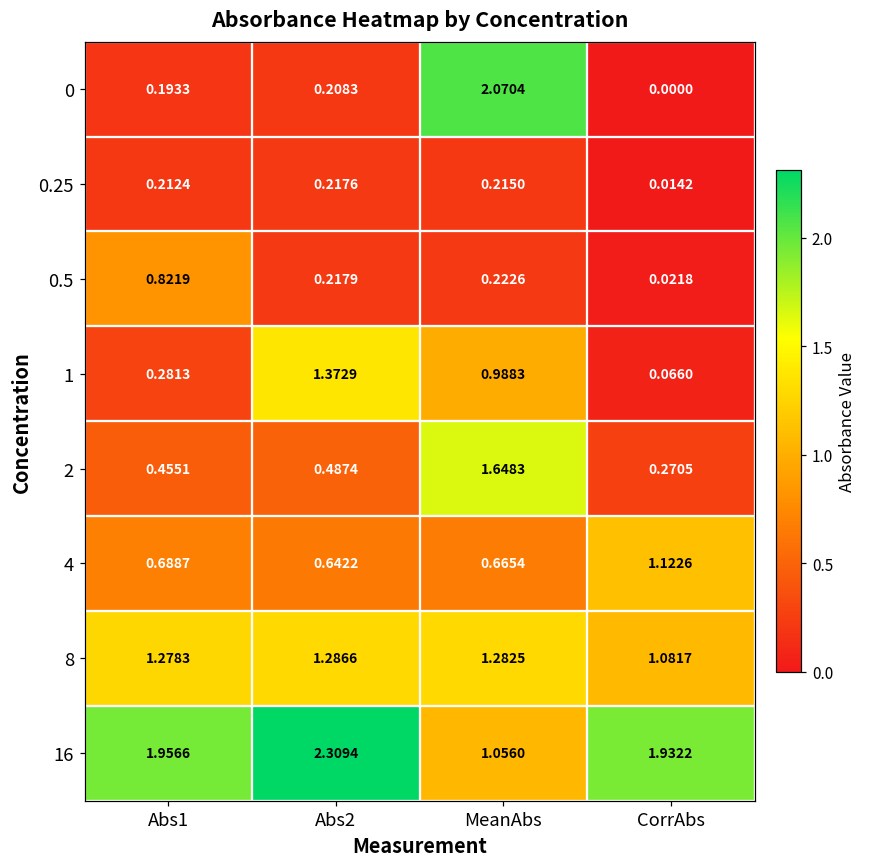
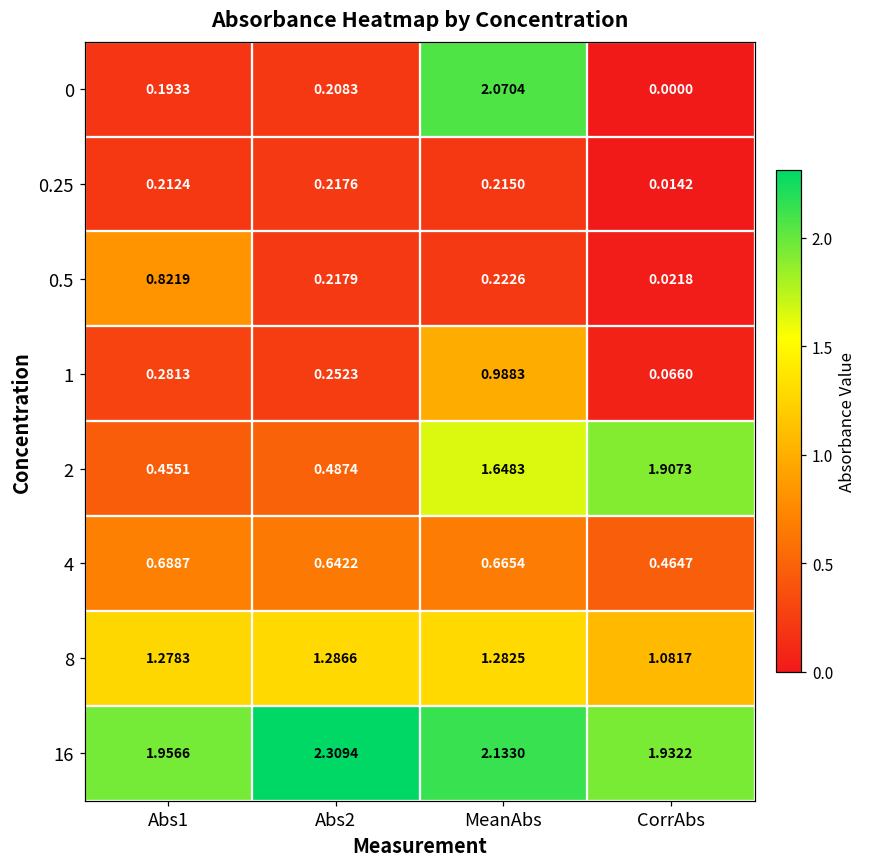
1, Abs2: 1.3729 -> 0.2523
2, CorrAbs: 0.2705 -> 1.9073
4, CorrAbs: 1.1226 -> 0.4647
16, MeanAbs: 1.0560 -> 2.1330
